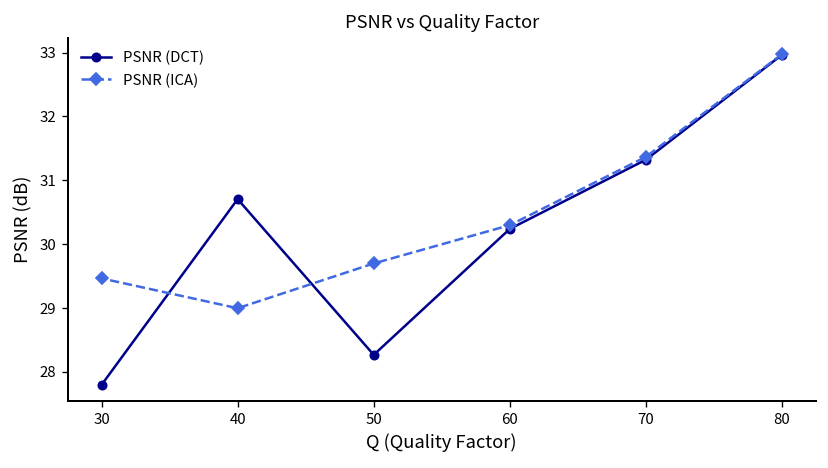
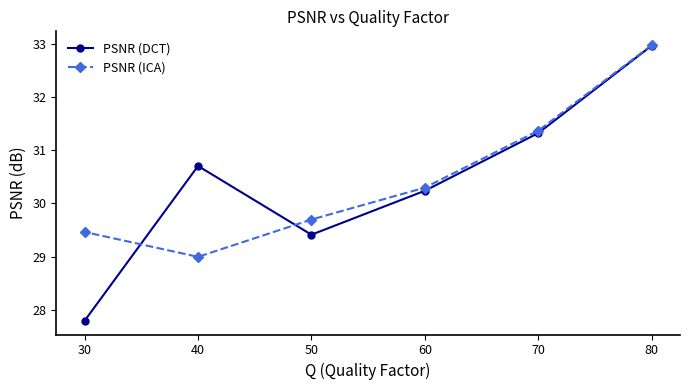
PSNR (DCT), 50: 28.3 -> 29.4
